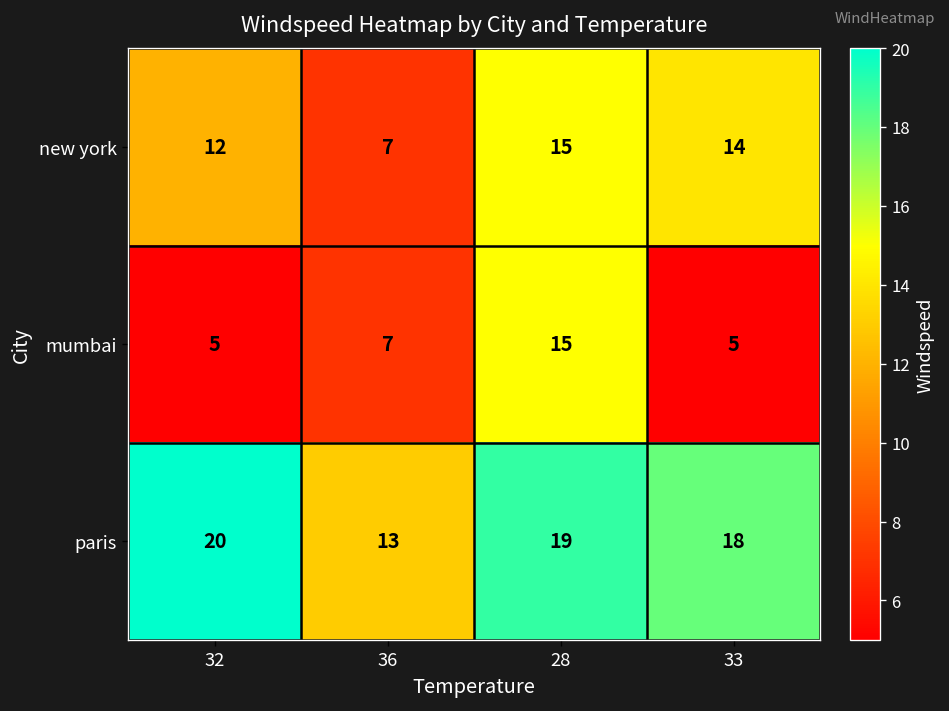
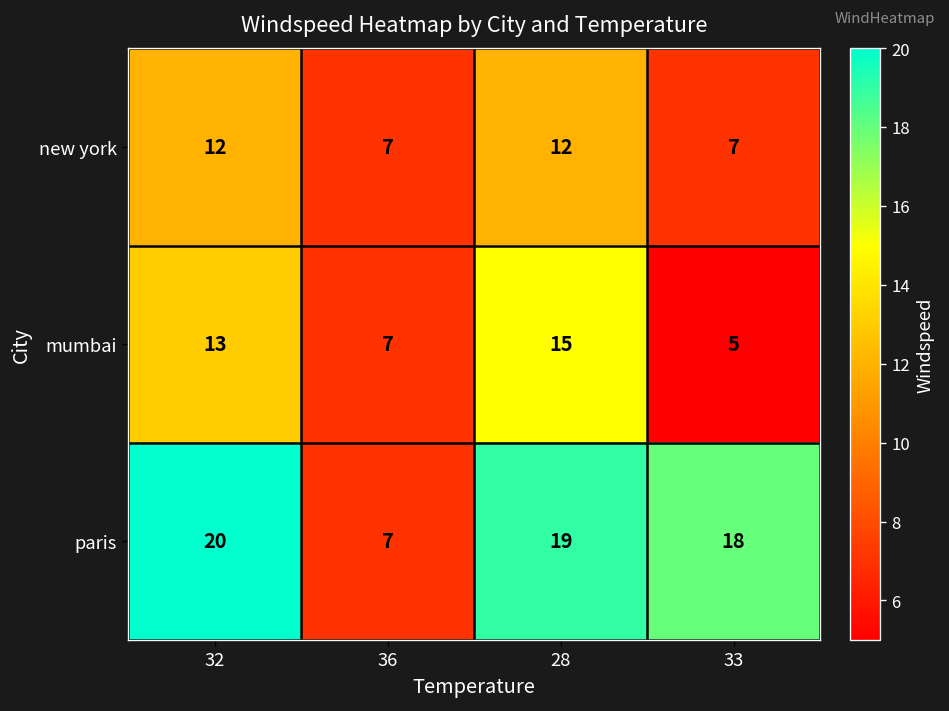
new york, 28: 15 -> 12
new york, 33: 14 -> 7
mumbai, 32: 5 -> 13
paris, 36: 13 -> 7
